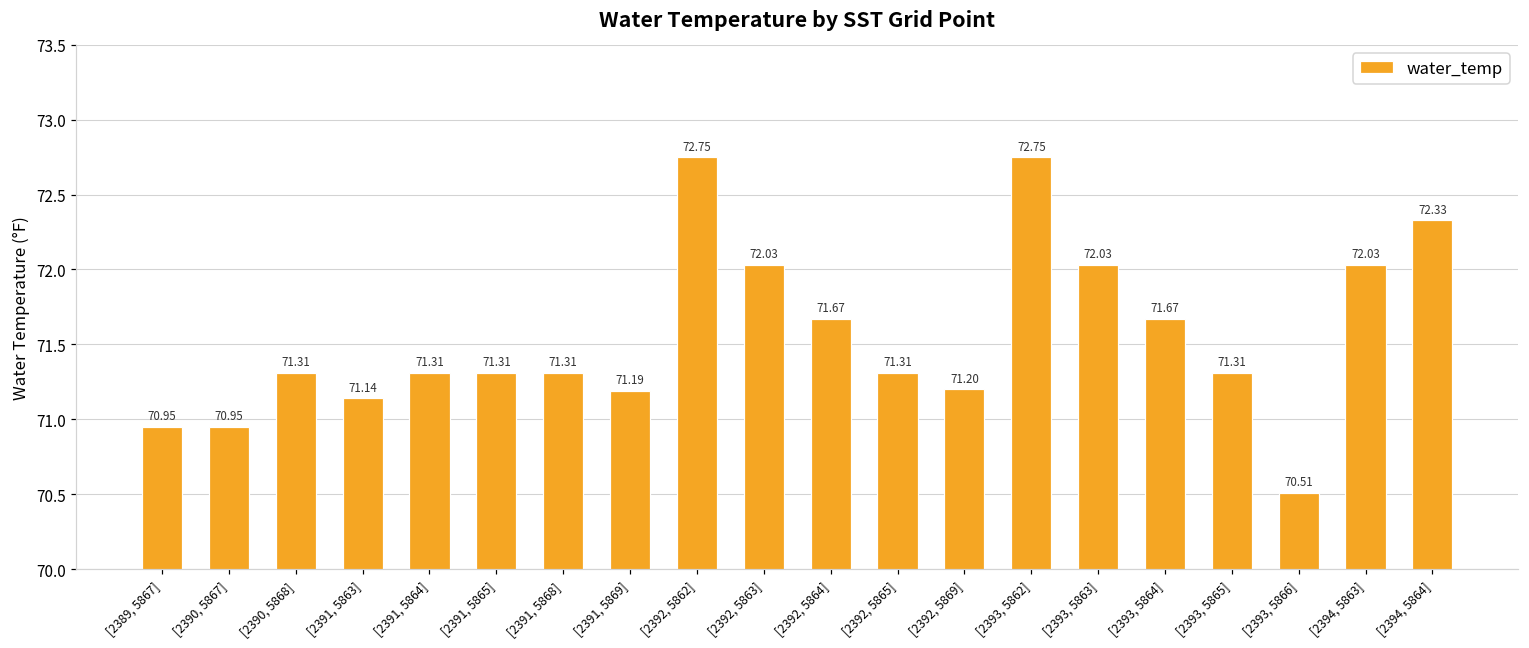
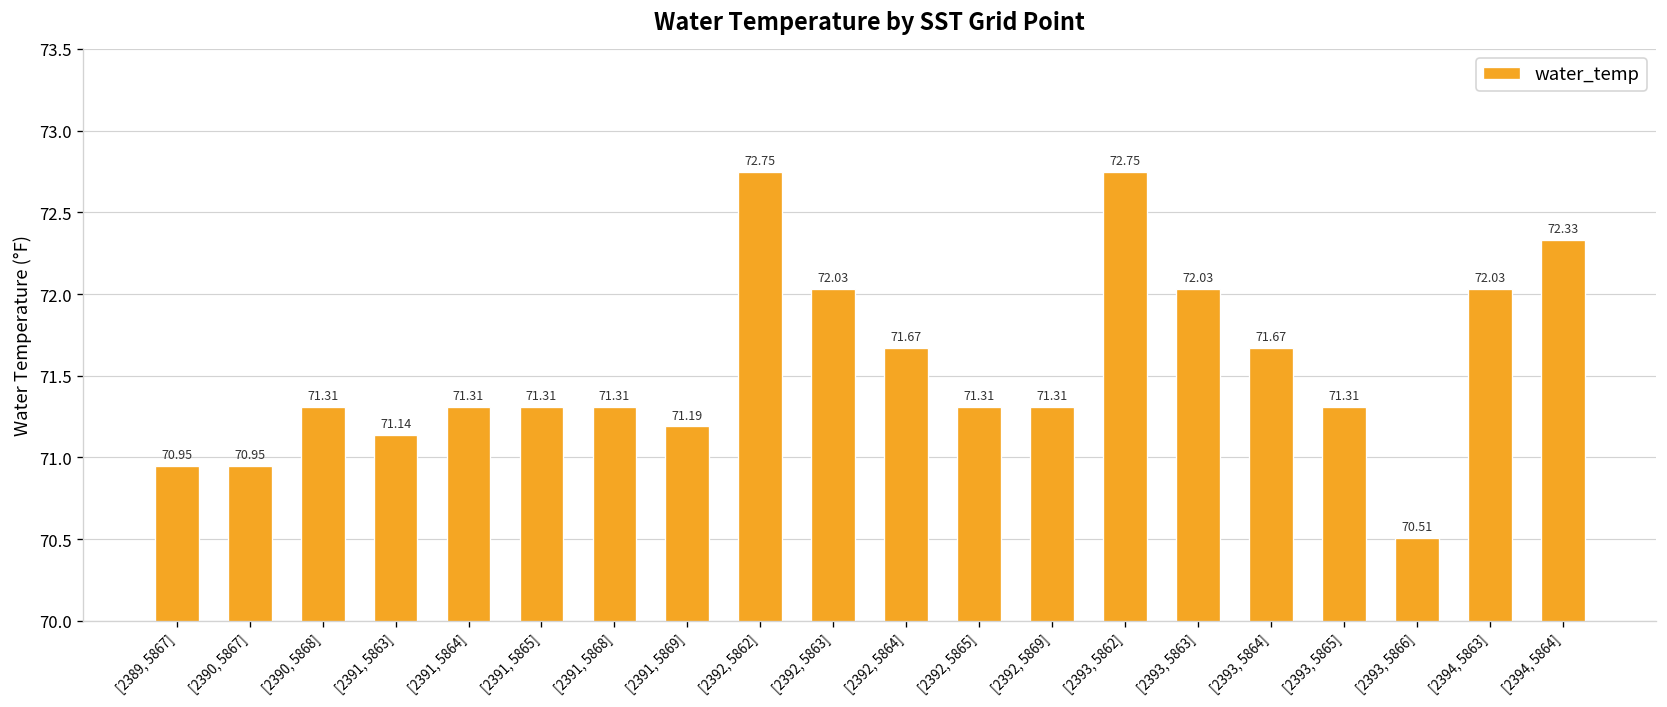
[2392, 5869]: 71.20 -> 71.31
